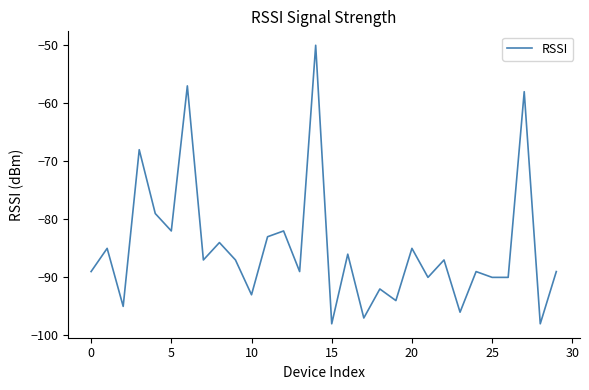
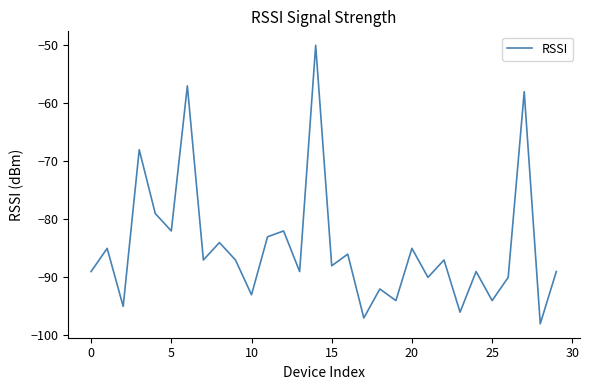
15: -98 -> -88
25: -90 -> -94
